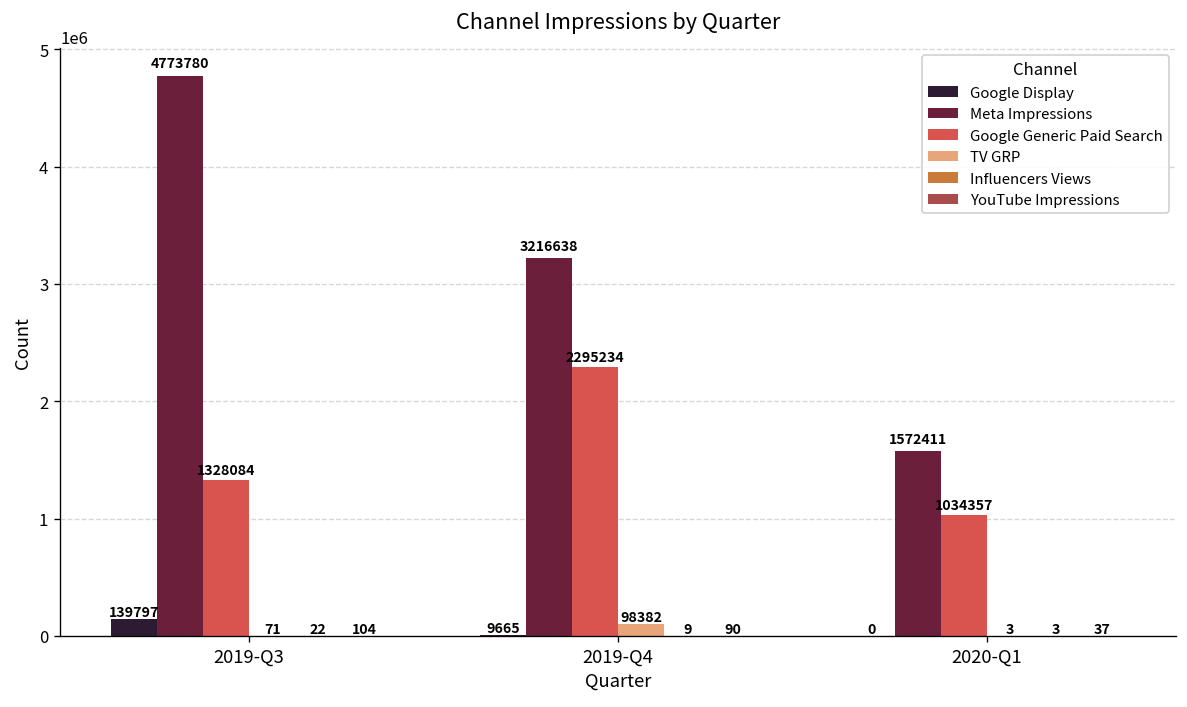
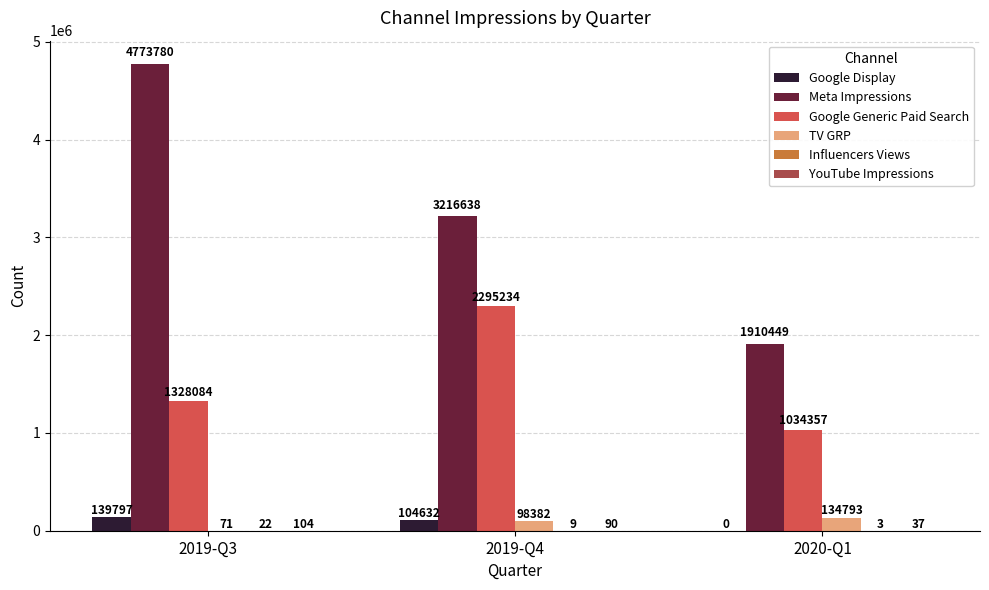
Google Display, 2019-Q4: 9665 -> 104632
Meta Impressions, 2020-Q1: 1572411 -> 1910449
TV GRP, 2020-Q1: 3 -> 134793
